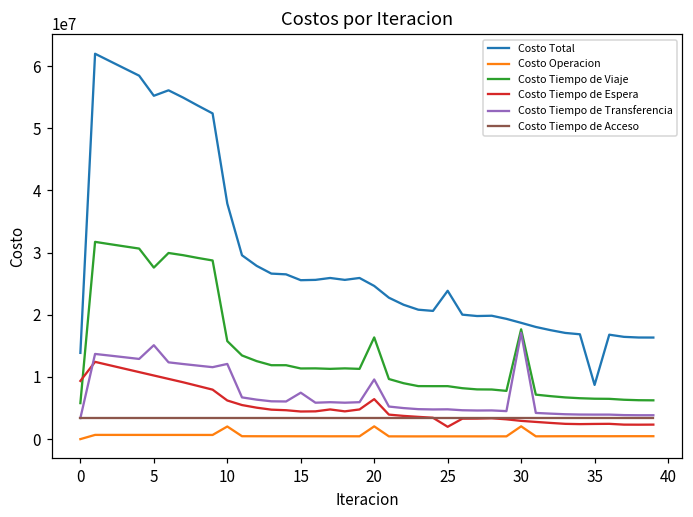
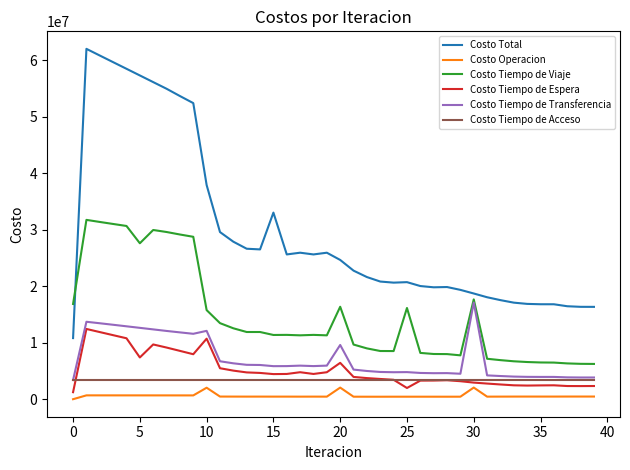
Costo Total, 0: 14000000 -> 11000000
Costo Tiempo de Viaje, 0: 6000000 -> 17000000
Costo Tiempo de Espera, 0: 9000000 -> 1000000
Costo Total, 5: 55000000 -> 57000000
Costo Tiempo de Espera, 5: 10000000 -> 7000000
Costo Tiempo de Transferencia, 5: 15000000 -> 13000000
Costo Tiempo de Espera, 10: 6000000 -> 11000000
Costo Total, 15: 26000000 -> 33000000
Costo Tiempo de Transferencia, 15: 7000000 -> 6000000
Costo Total, 25: 24000000 -> 21000000
Costo Tiempo de Viaje, 25: 9000000 -> 16000000
Costo Total, 35: 9000000 -> 17000000
